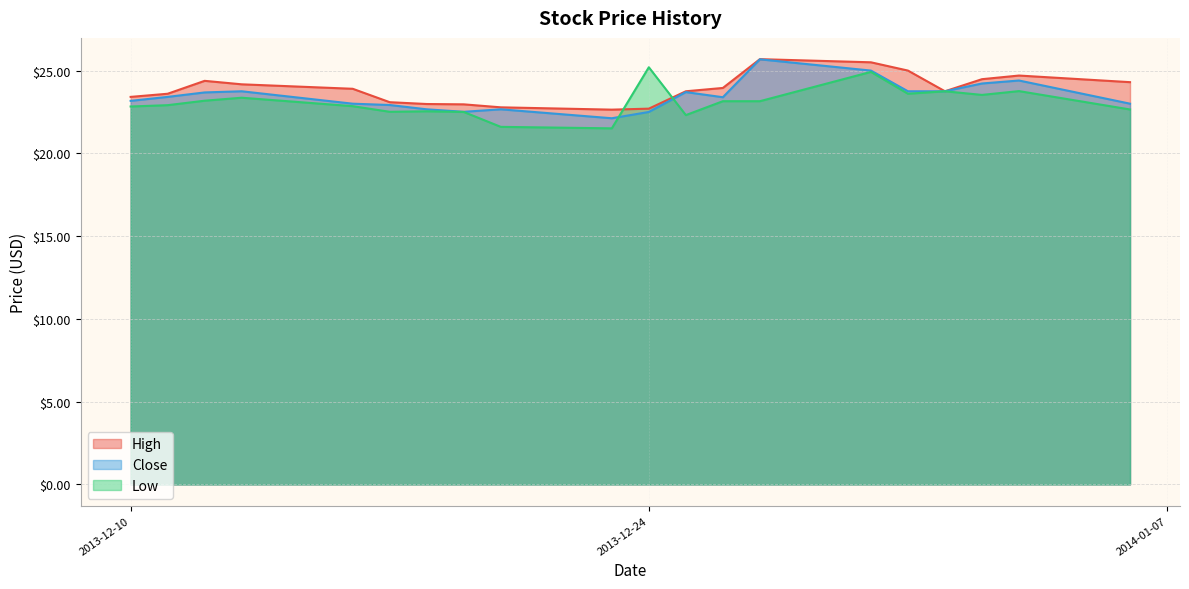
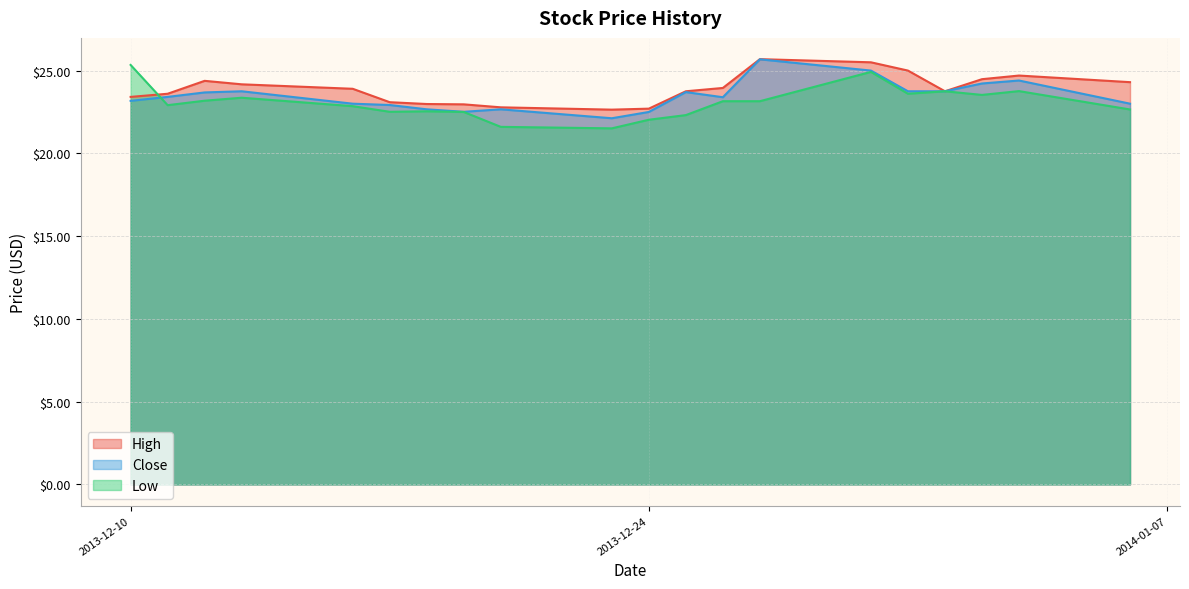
Low, 2013-12-10: $22.8 -> $25.3
Low, 2013-12-24: $25.2 -> $22.0
